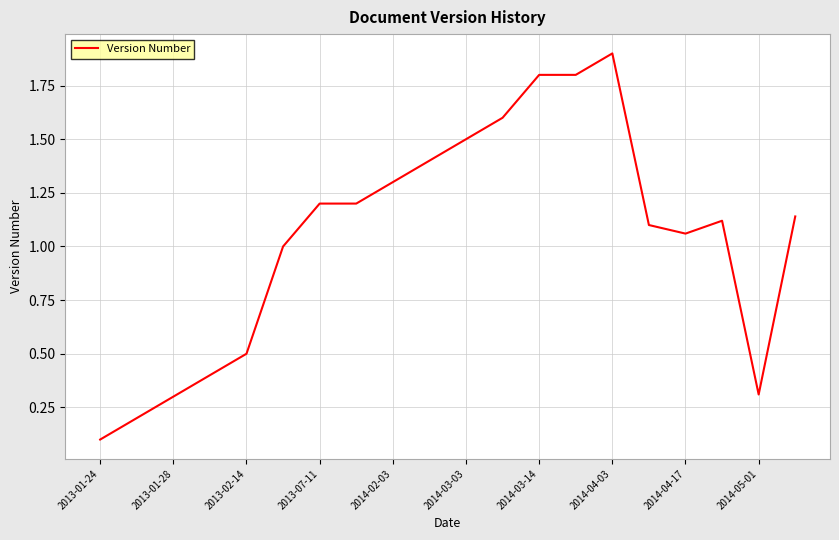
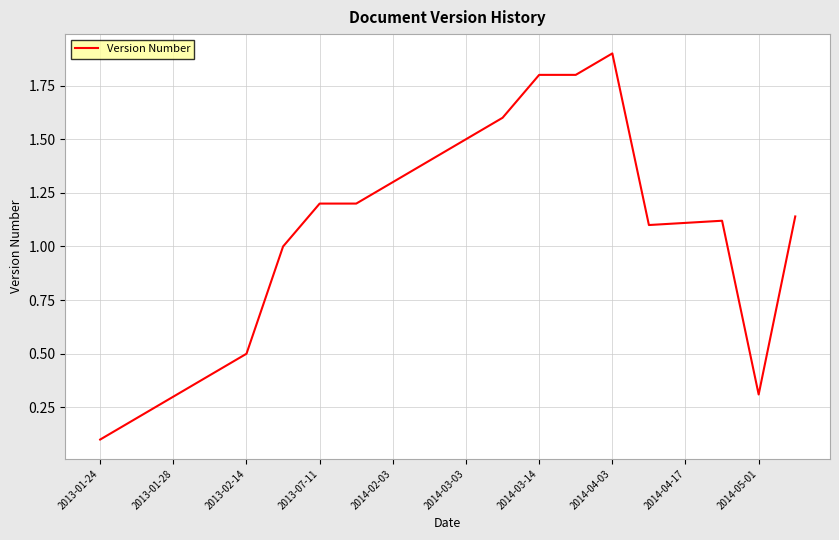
2014-04-17: 1.06 -> 1.11
